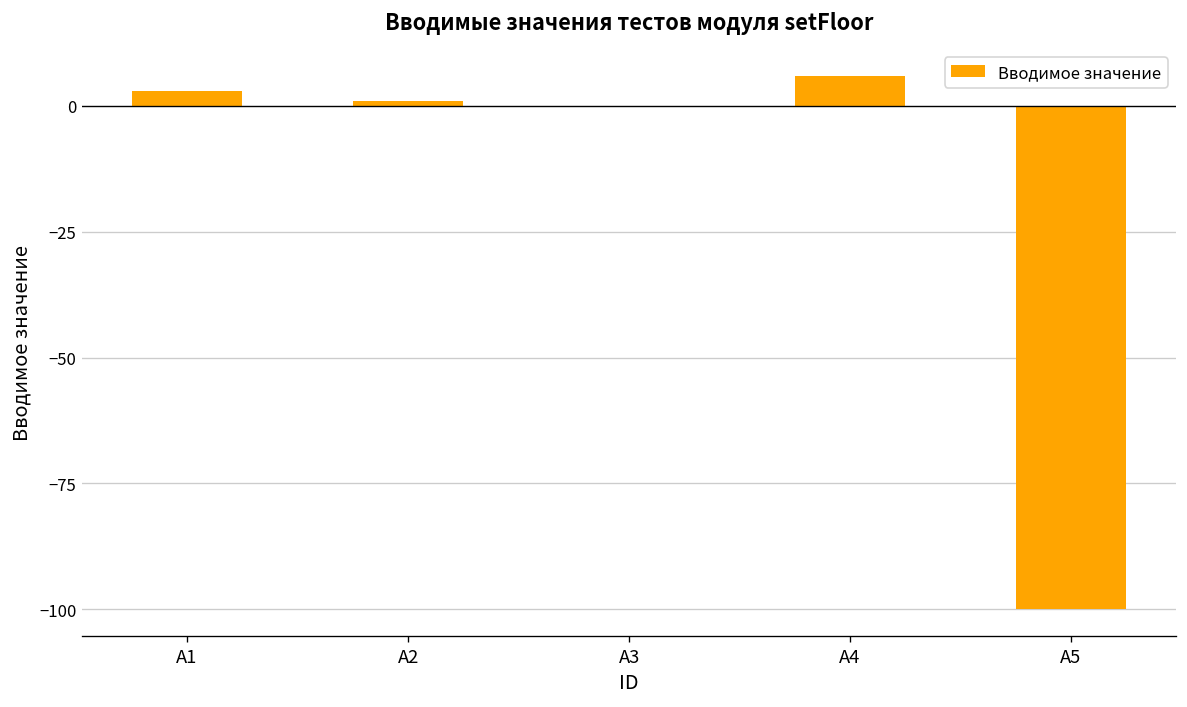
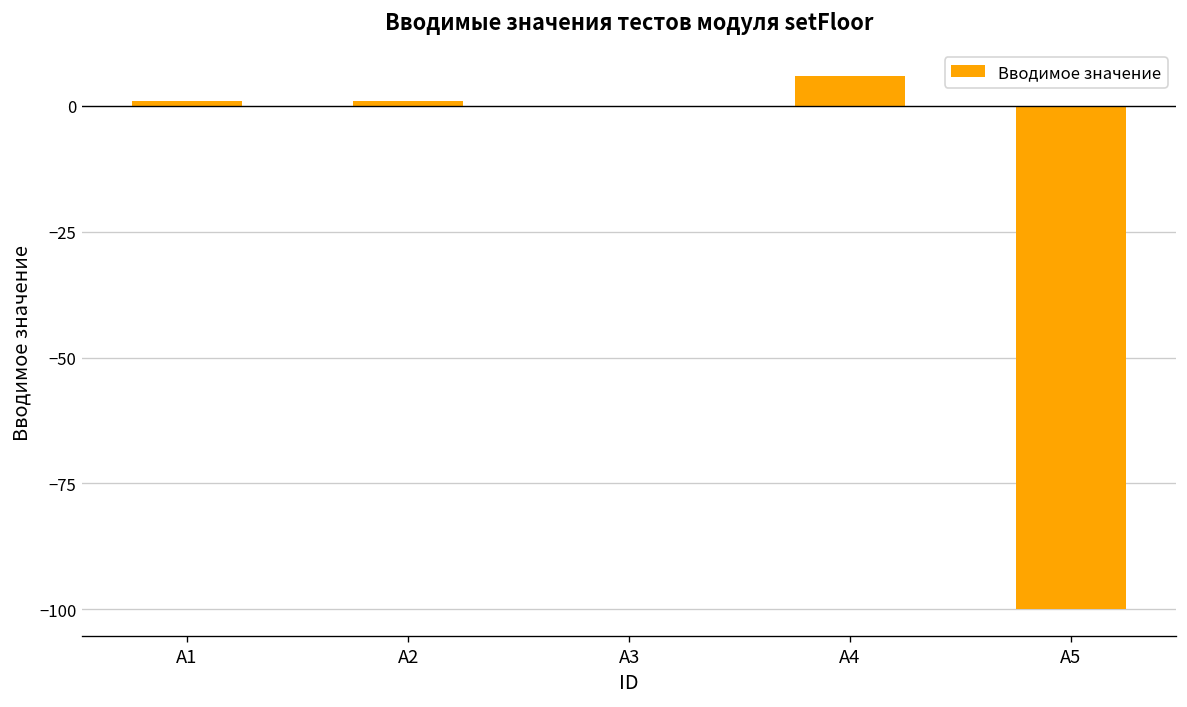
A1: 3 -> 1
